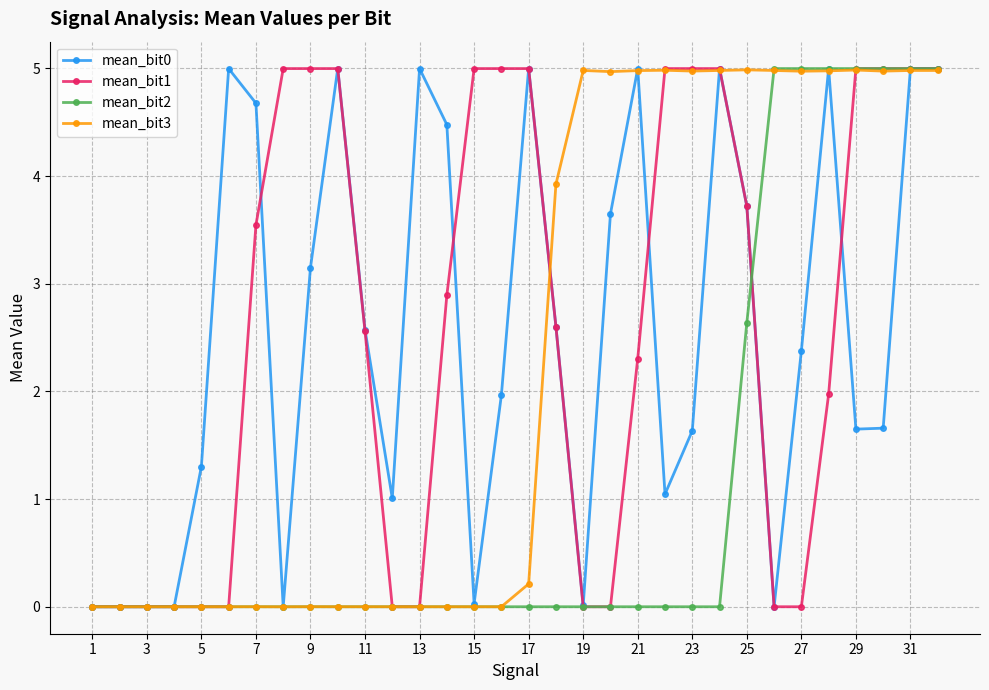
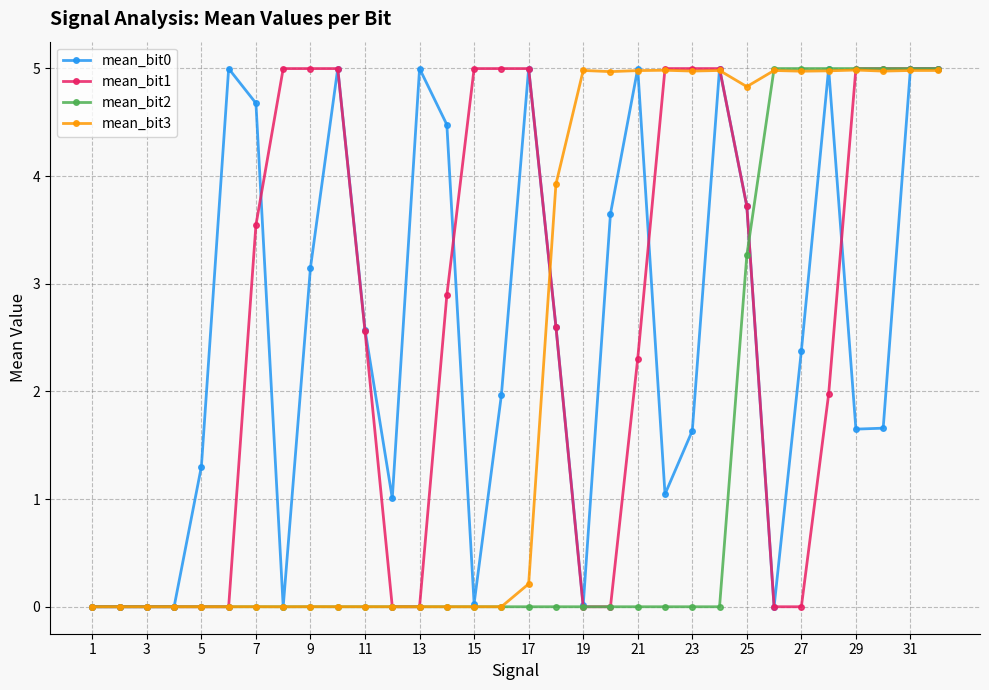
mean_bit2, 25: 2.64 -> 3.26
mean_bit3, 25: 4.99 -> 4.83
